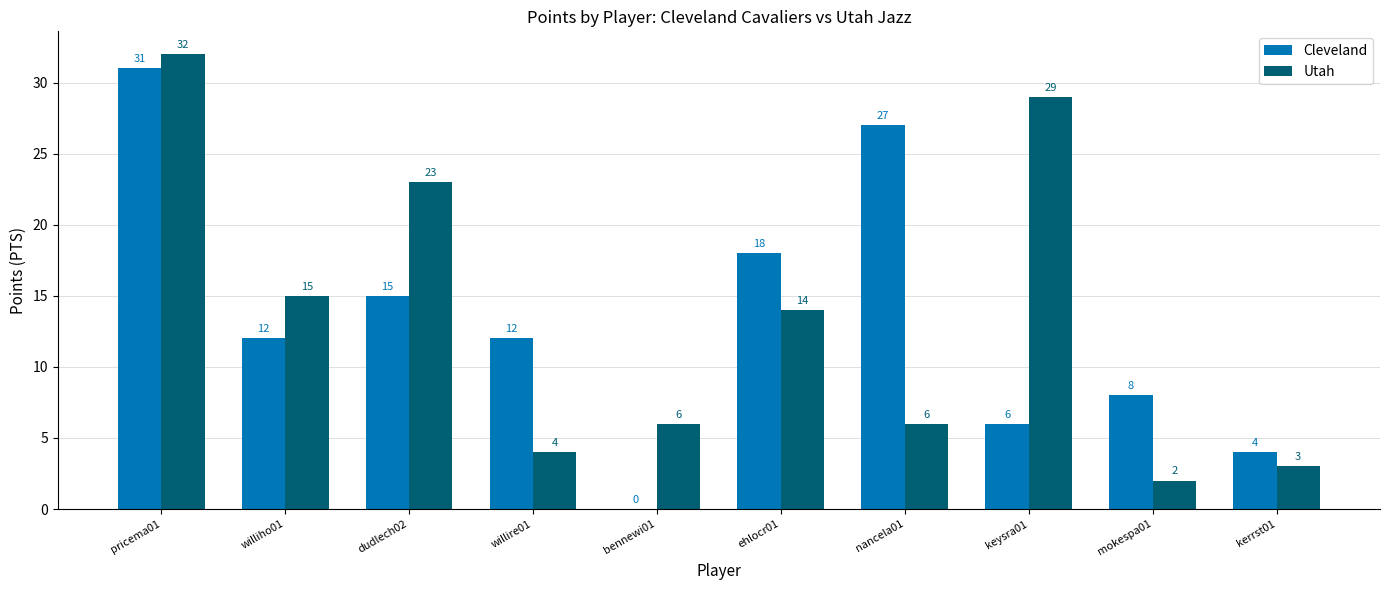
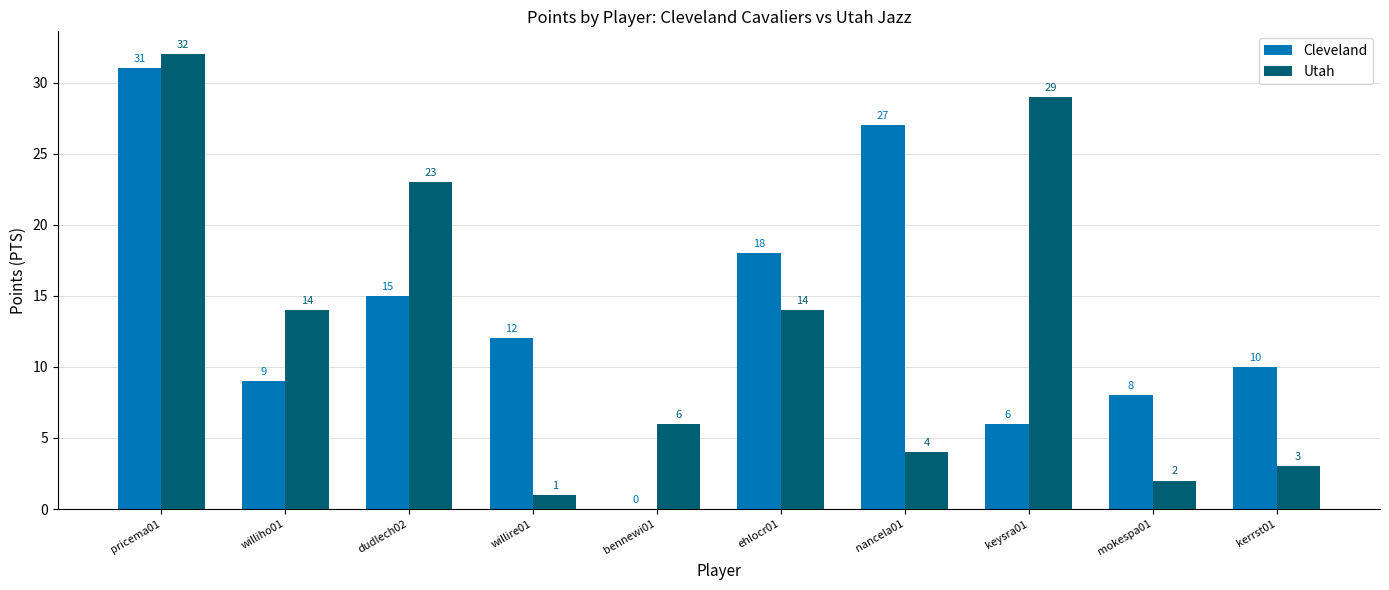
Cleveland, williho01: 12 -> 9
Utah, williho01: 15 -> 14
Utah, willire01: 4 -> 1
Utah, nancela01: 6 -> 4
Cleveland, kerrst01: 4 -> 10
